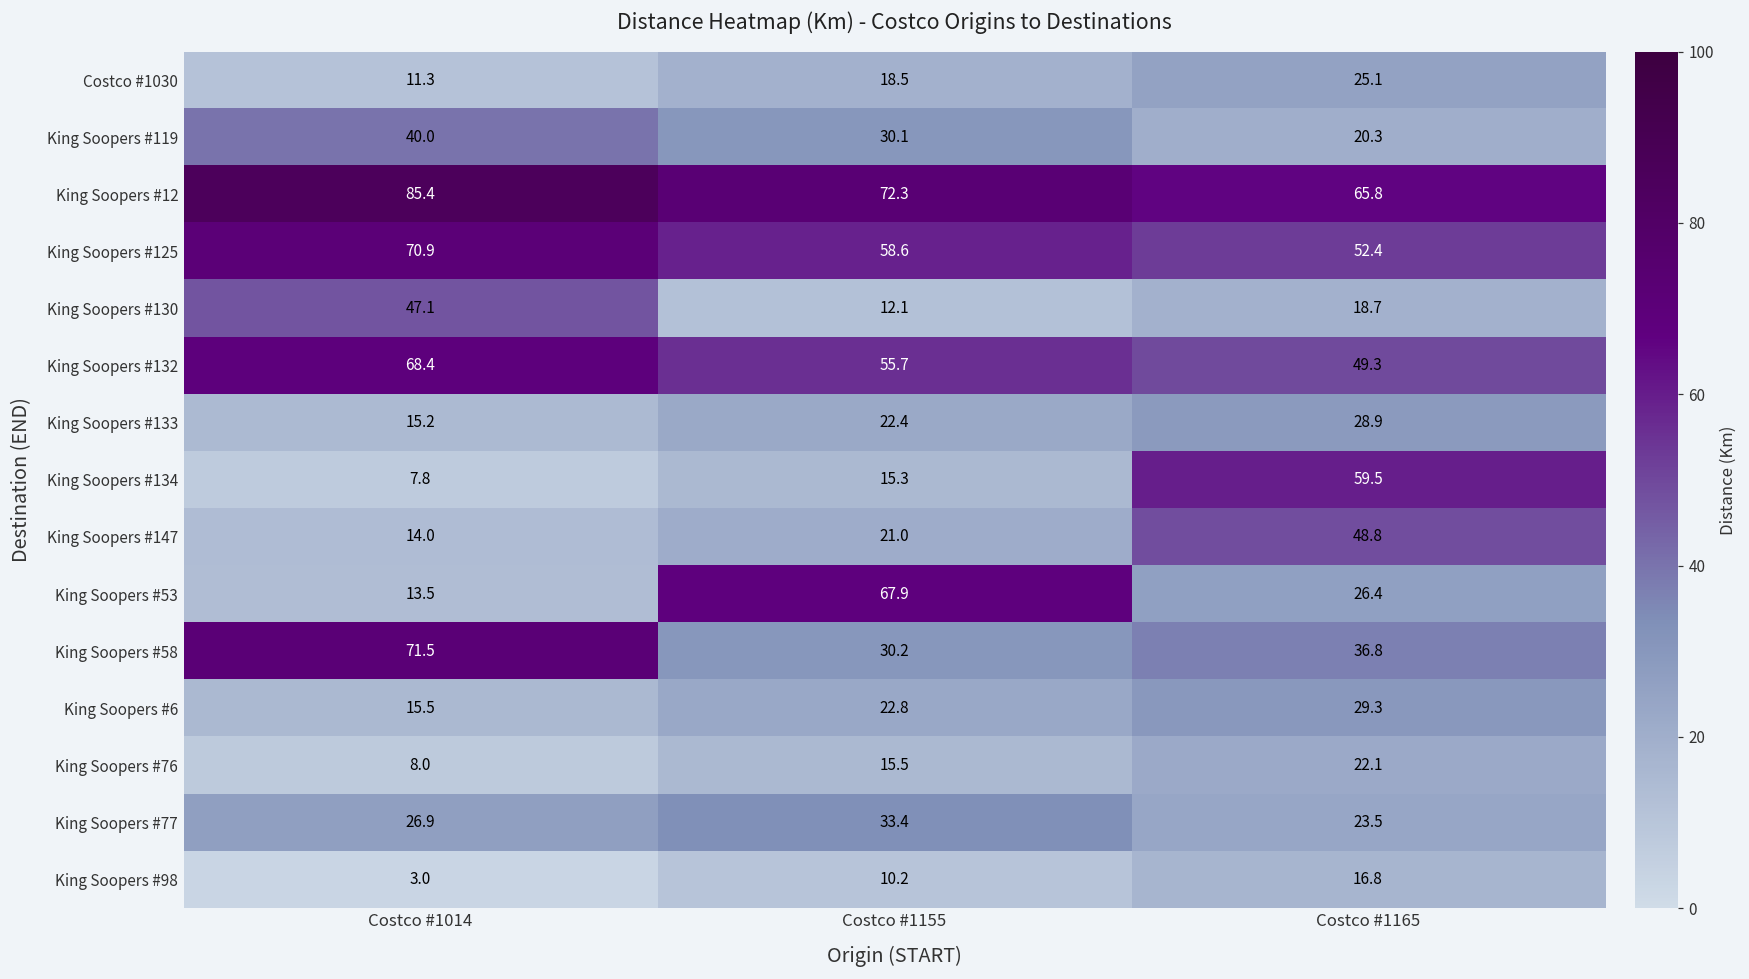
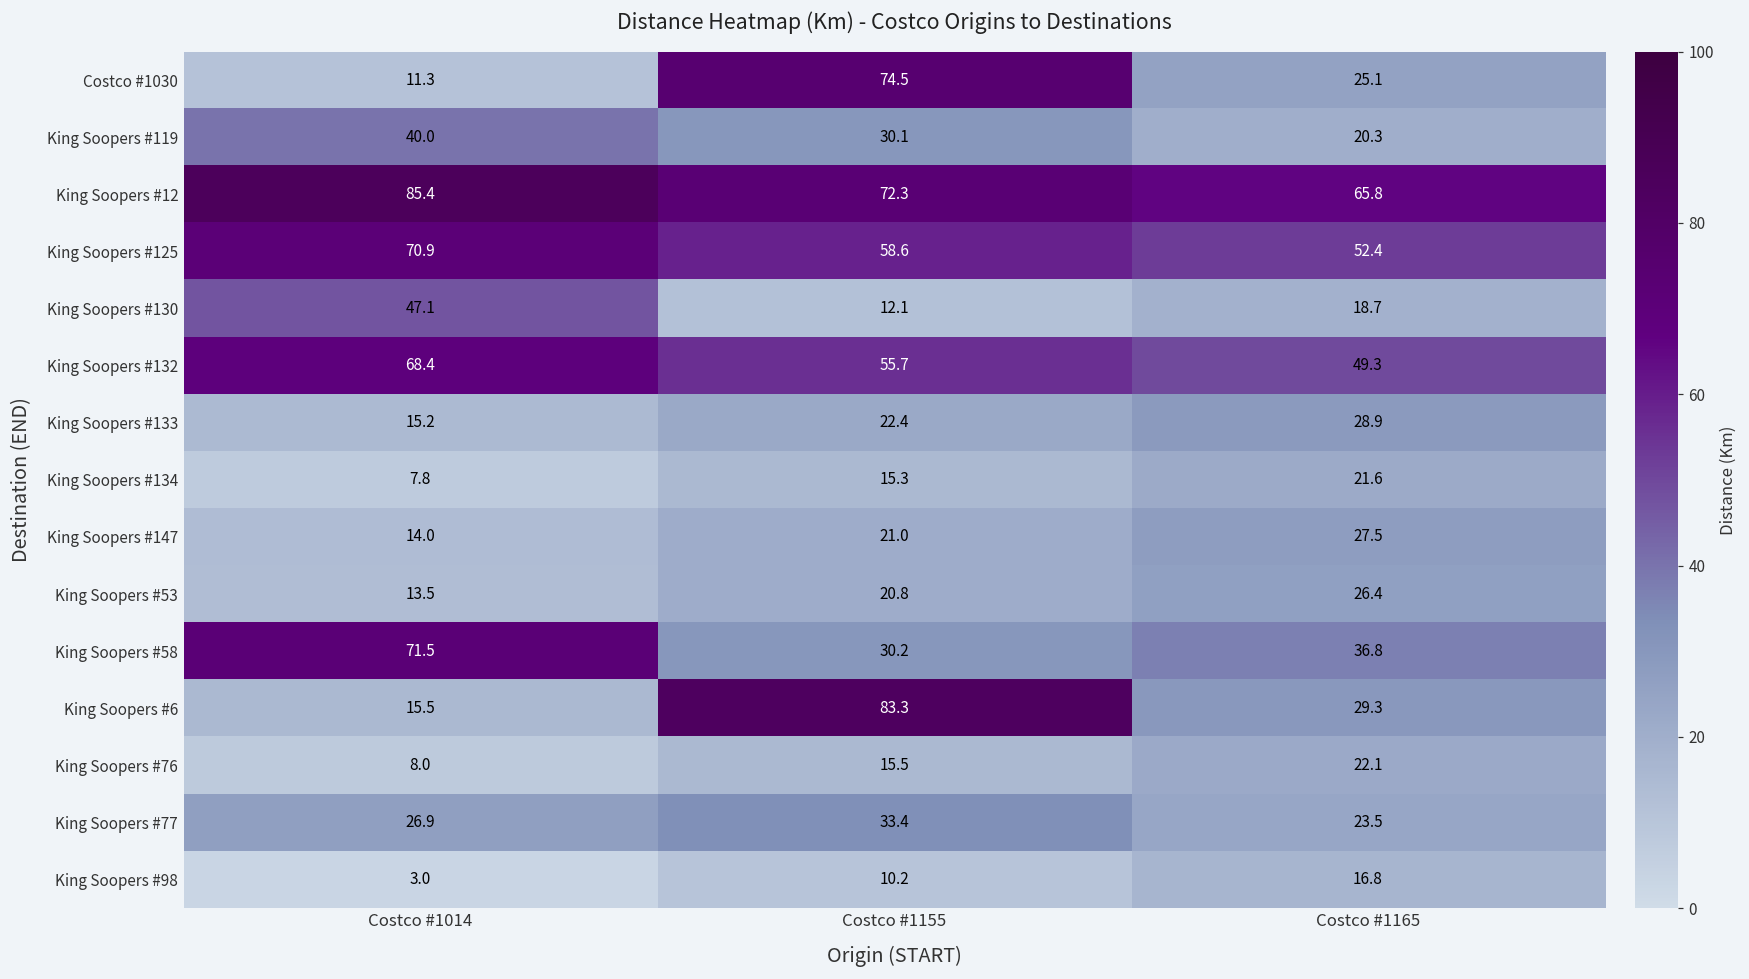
Costco #1030, Costco #1155: 18.5 -> 74.5
King Soopers #134, Costco #1165: 59.5 -> 21.6
King Soopers #147, Costco #1165: 48.8 -> 27.5
King Soopers #53, Costco #1155: 67.9 -> 20.8
King Soopers #6, Costco #1155: 22.8 -> 83.3
